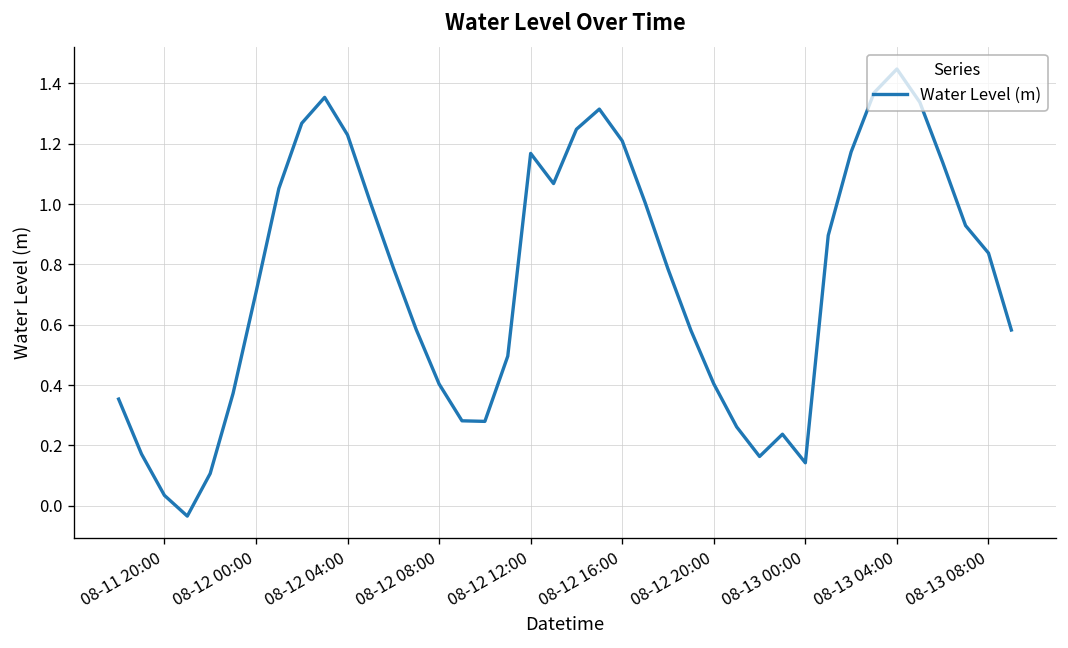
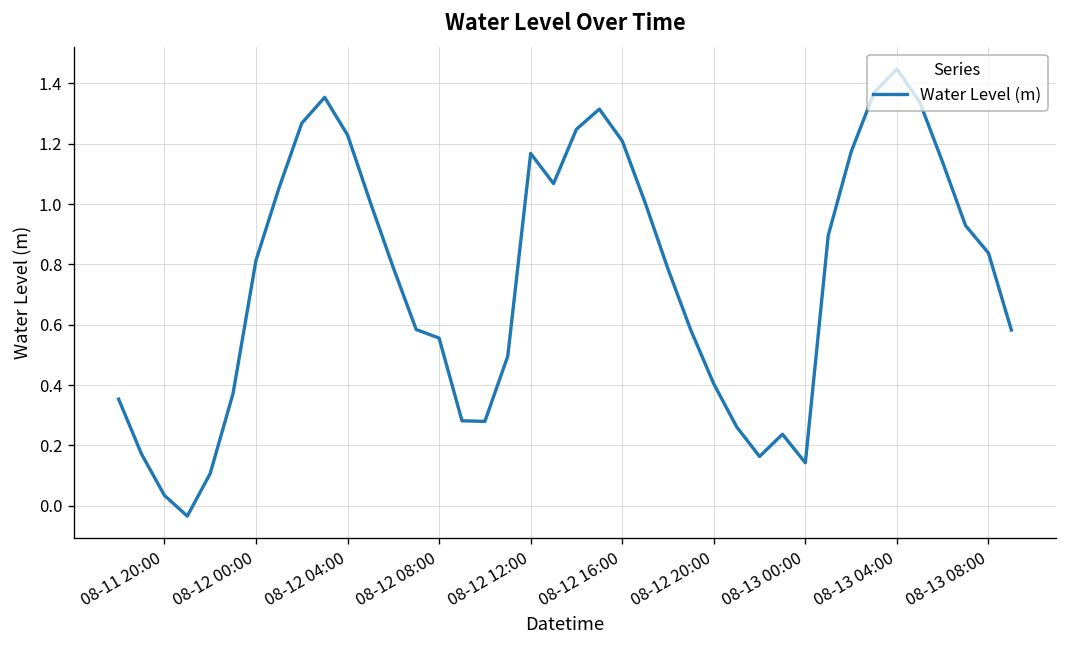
08-12 00:00: 0.71 -> 0.81
08-12 08:00: 0.40 -> 0.56
